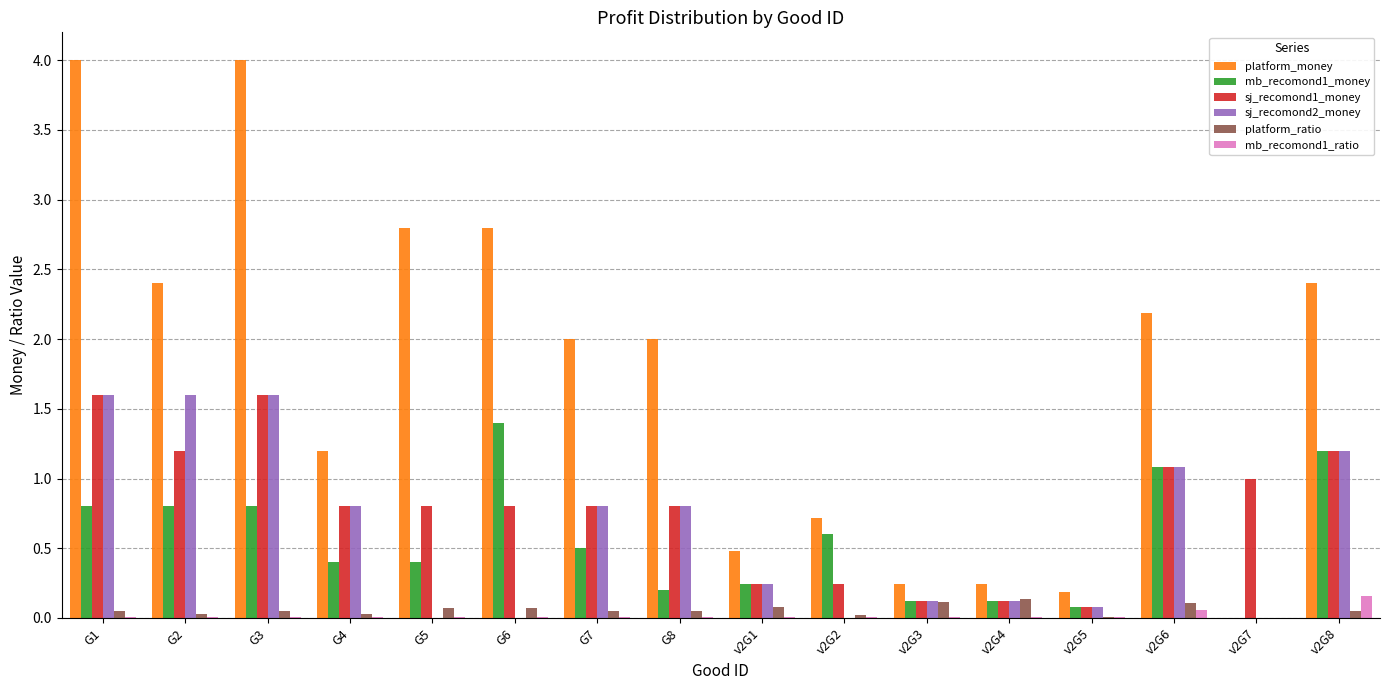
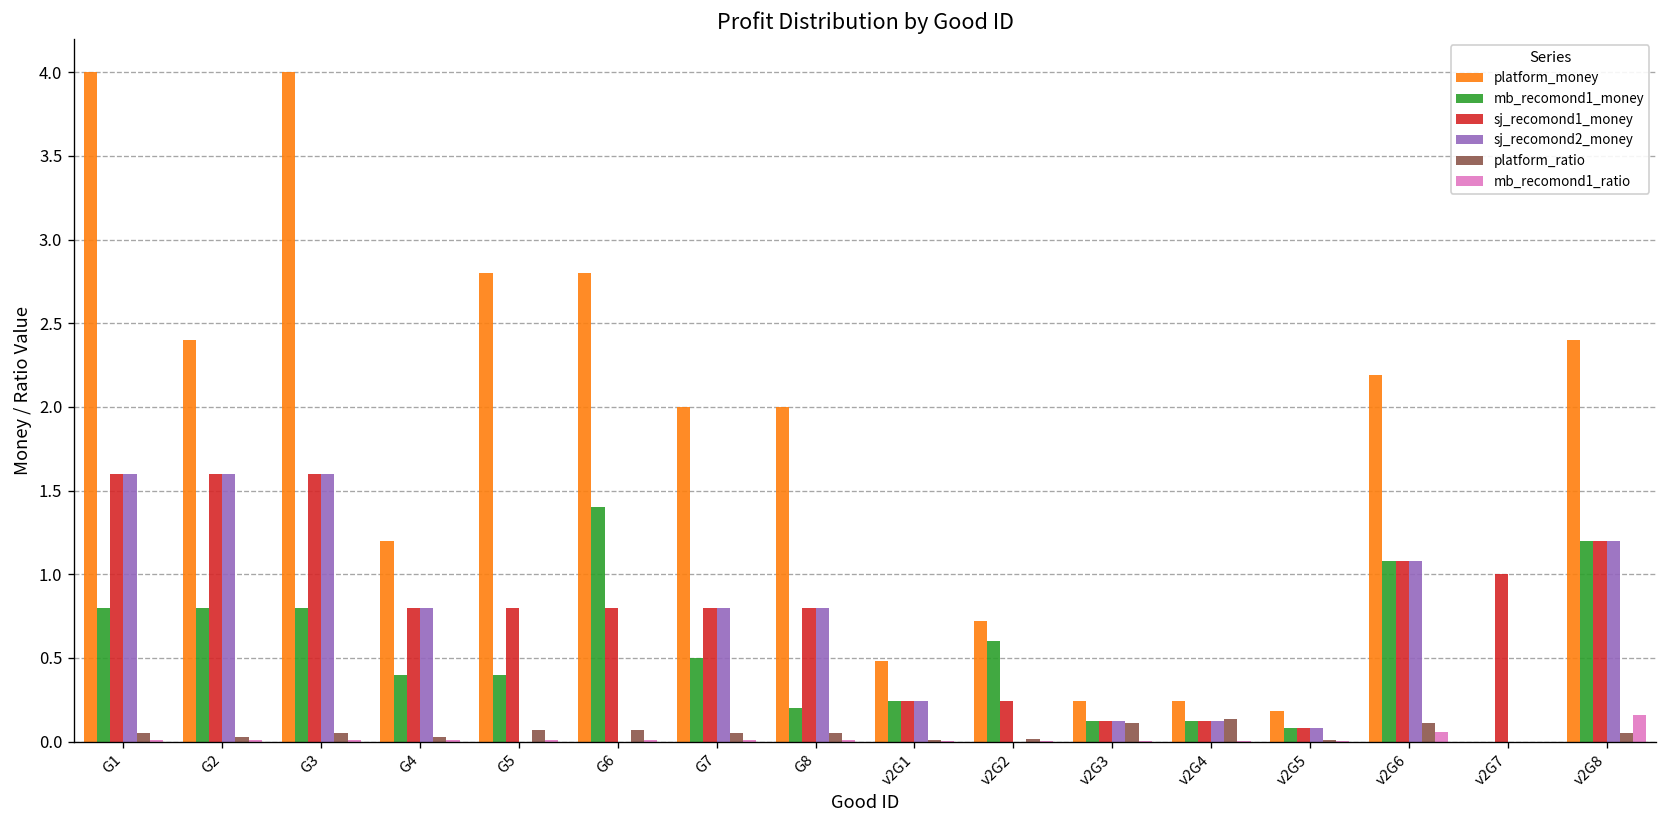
sj_recomond1_money, G2: 1.2 -> 1.6
platform_ratio, v2G1: 0.08 -> 0.01
